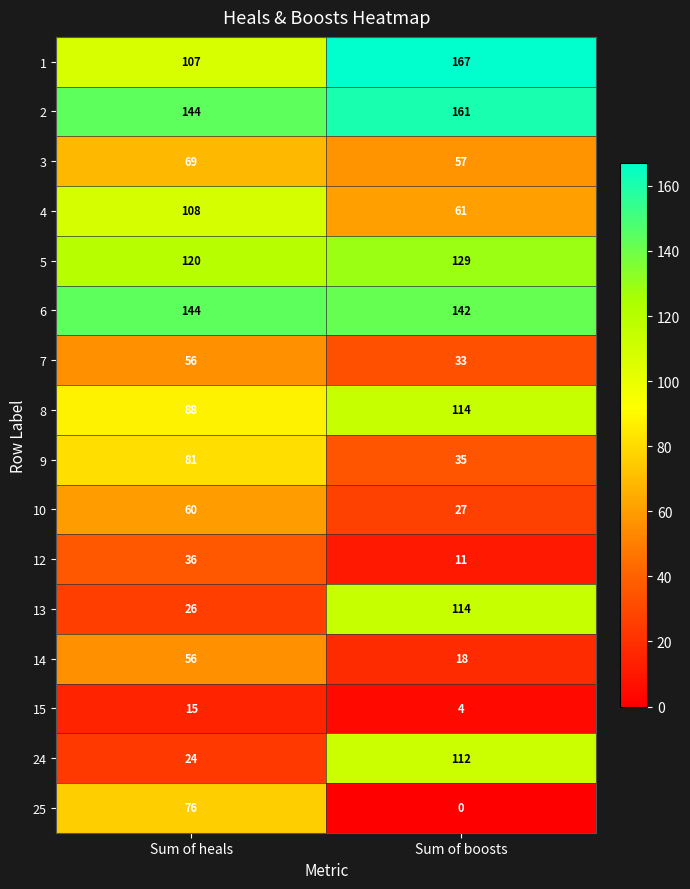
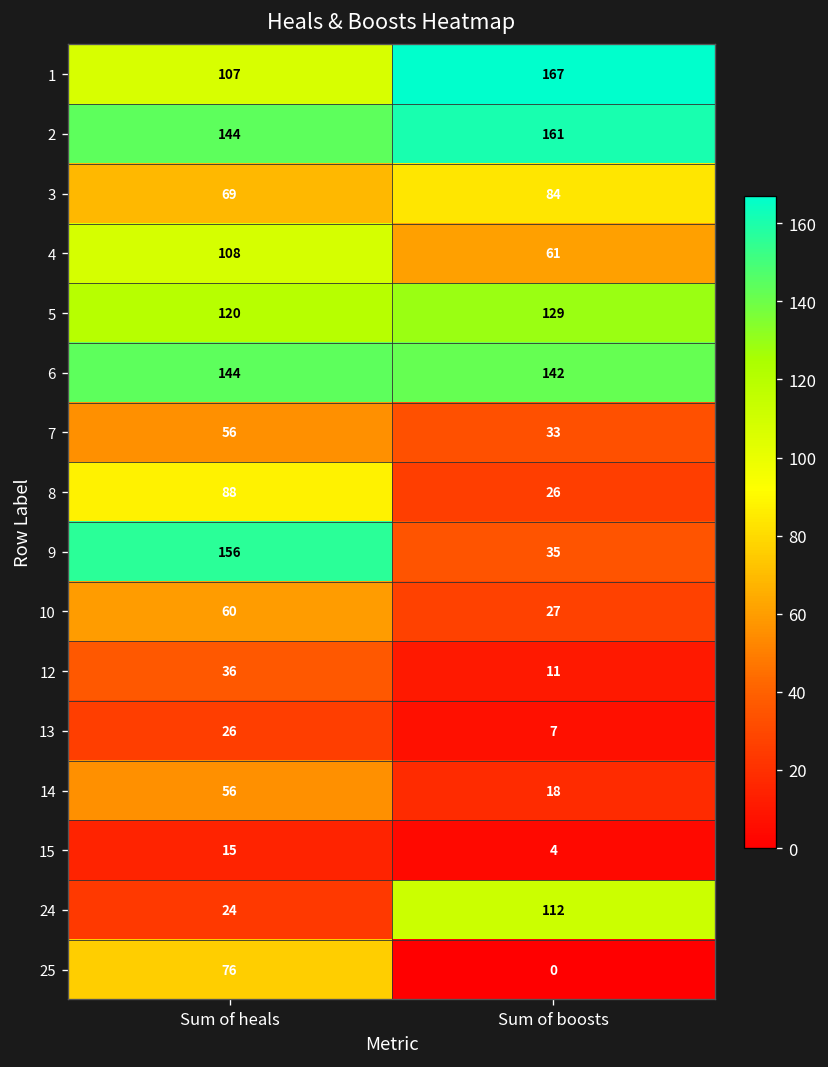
3, Sum of boosts: 57 -> 84
8, Sum of boosts: 114 -> 26
9, Sum of heals: 81 -> 156
13, Sum of boosts: 114 -> 7
